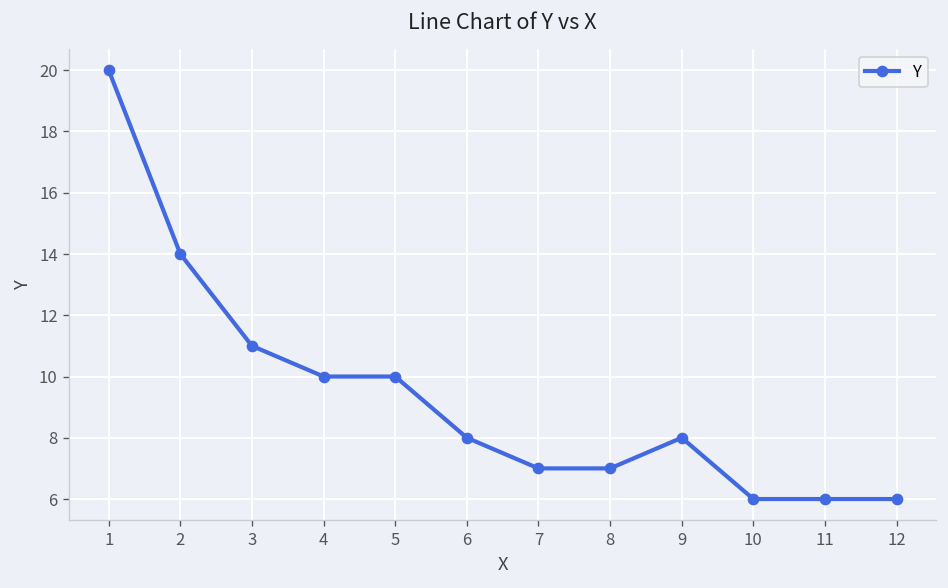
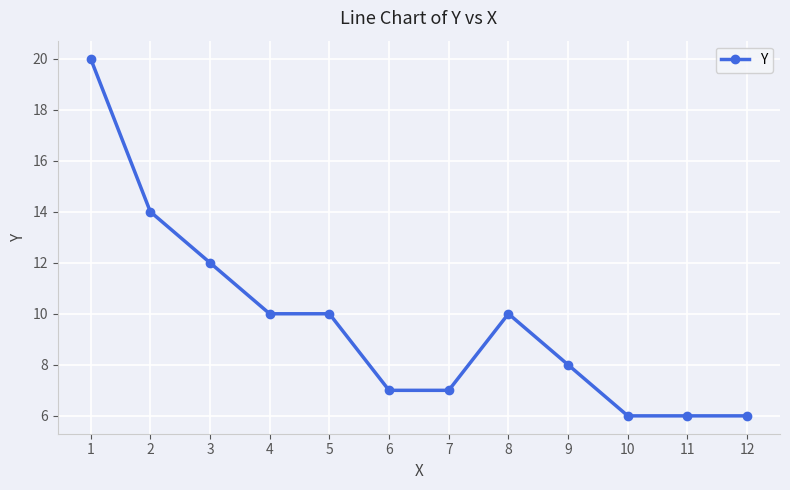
3: 11 -> 12
6: 8 -> 7
8: 7 -> 10
